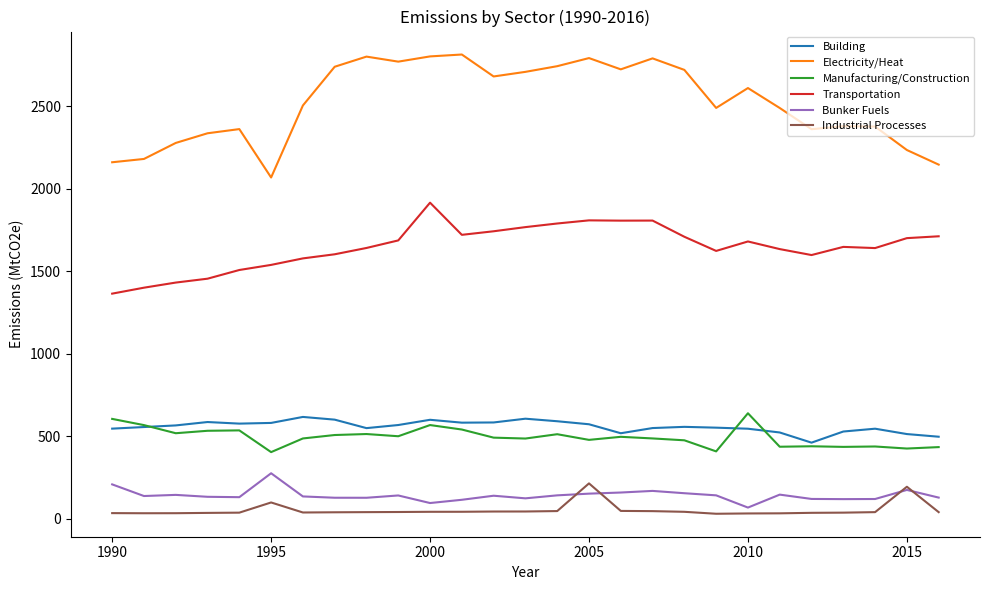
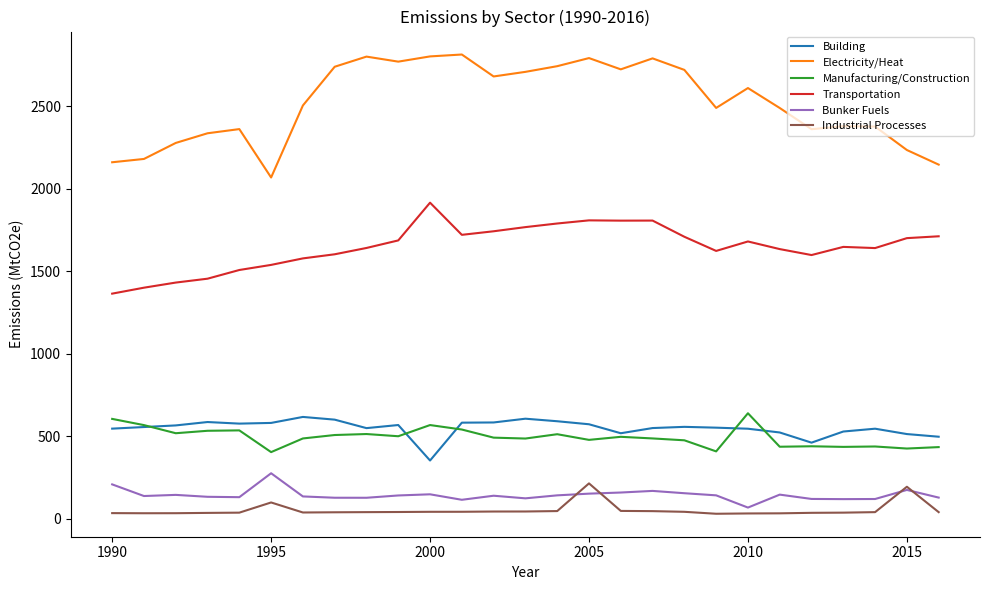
Building, 2000: 600 -> 350
Bunker Fuels, 2000: 90 -> 150
